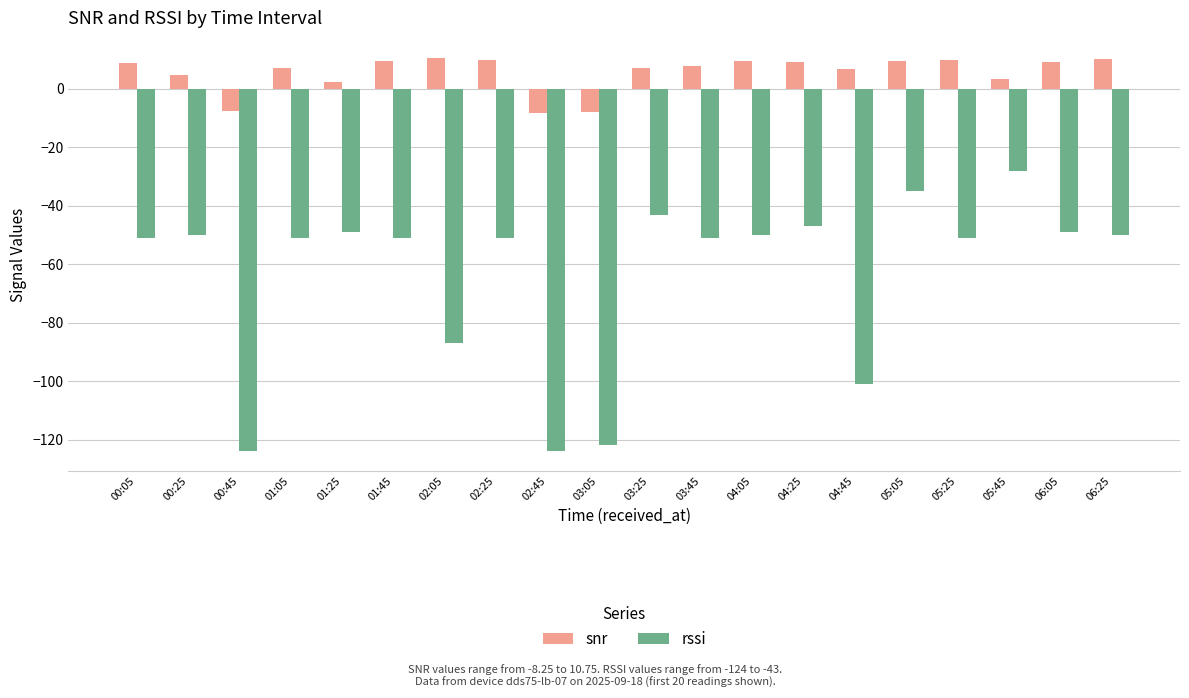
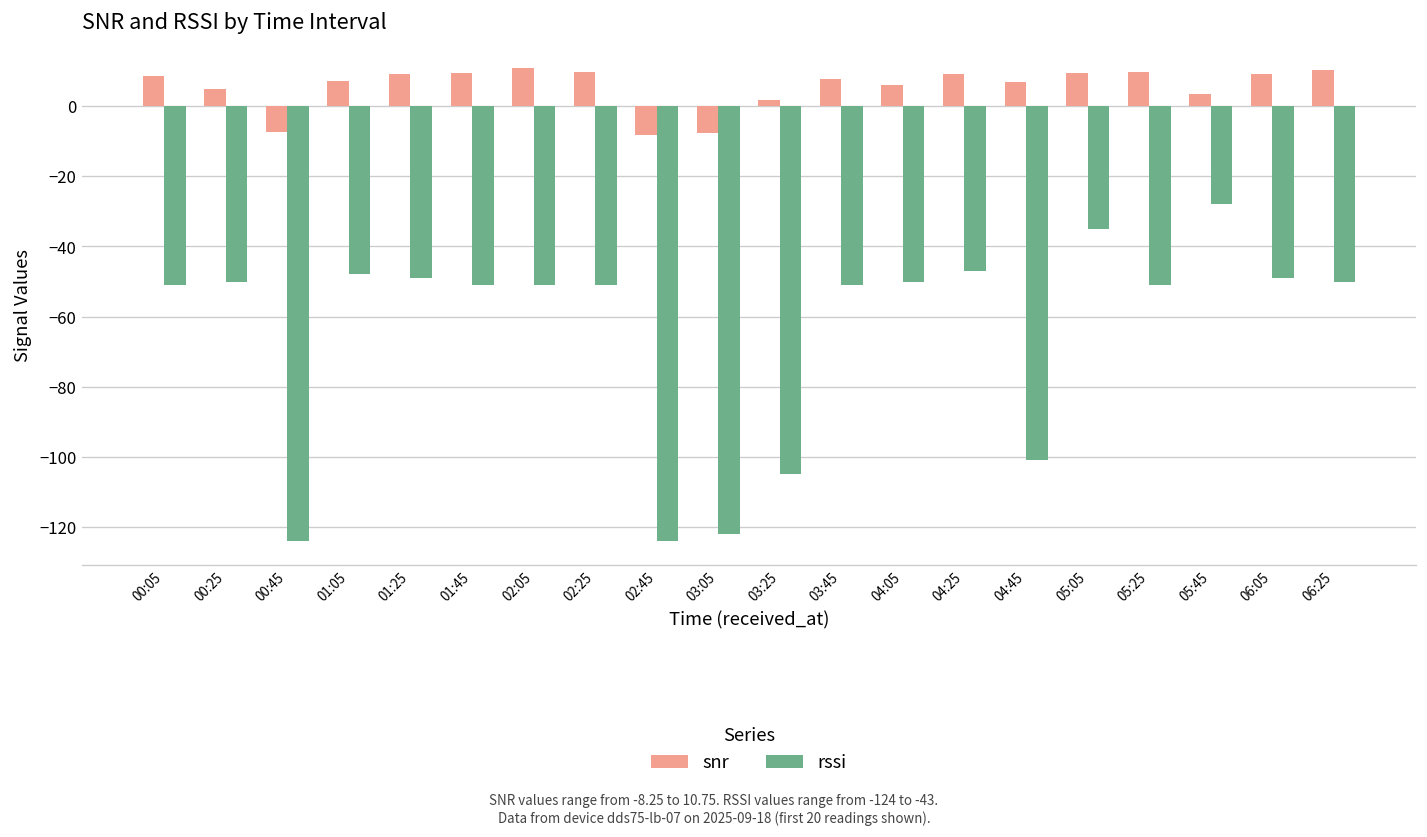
rssi, 01:05: -51 -> -48
snr, 01:25: 2 -> 9
rssi, 02:05: -87 -> -51
snr, 03:25: 7 -> 2
rssi, 03:25: -43 -> -105
snr, 04:05: 10 -> 6
